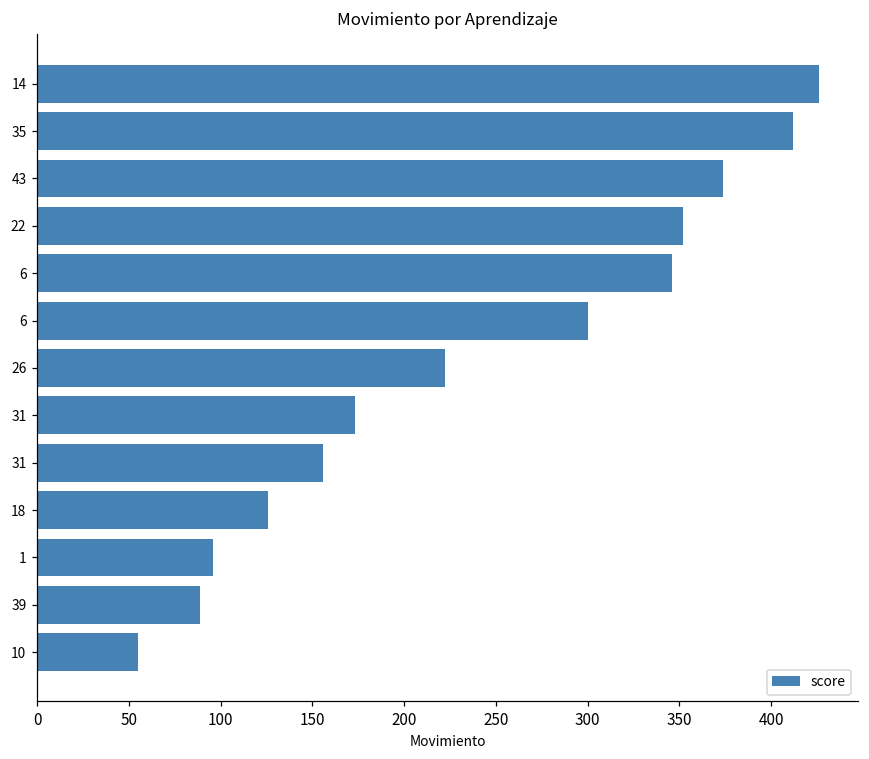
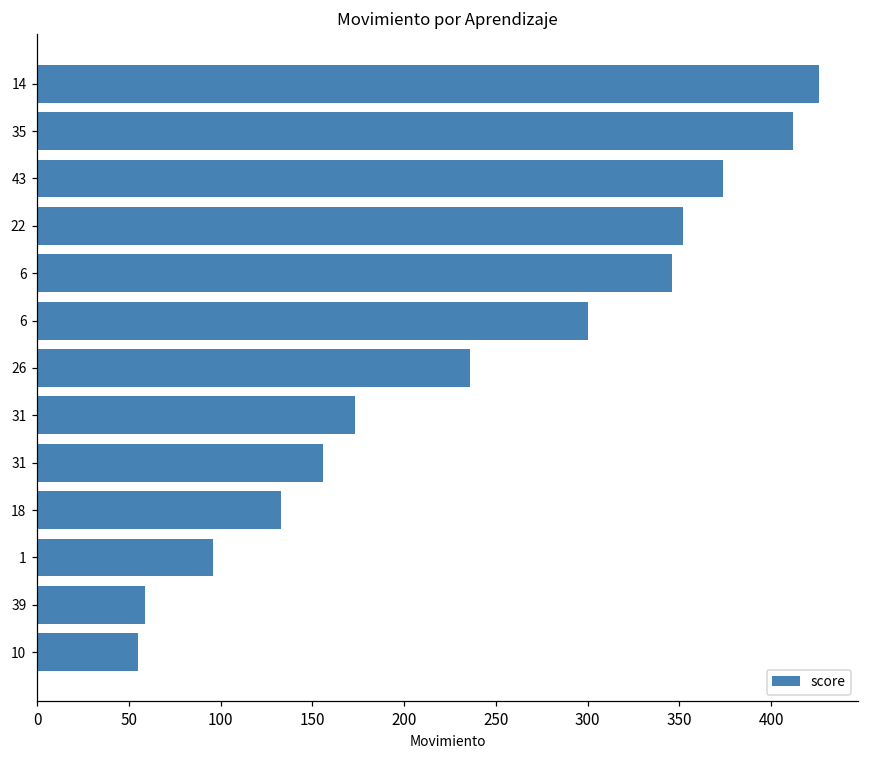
26: 222 -> 236
18: 126 -> 133
39: 89 -> 59
